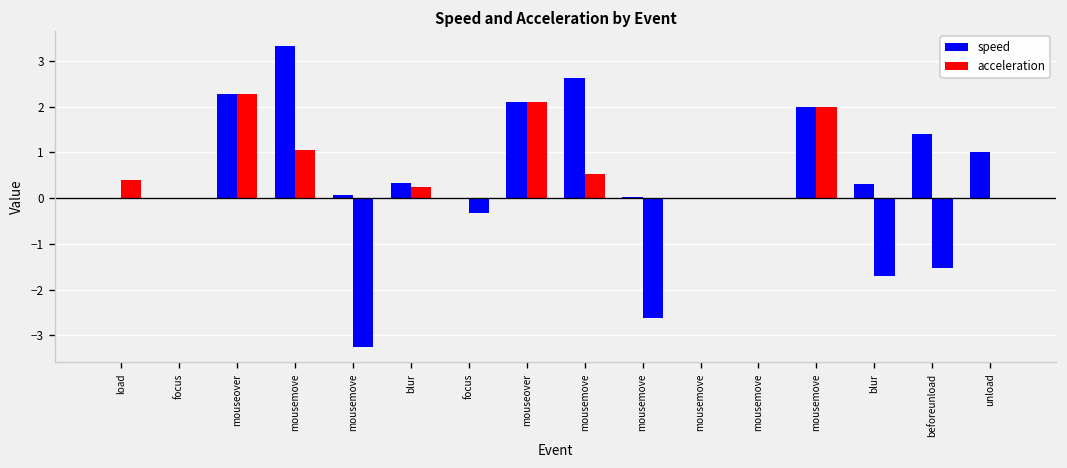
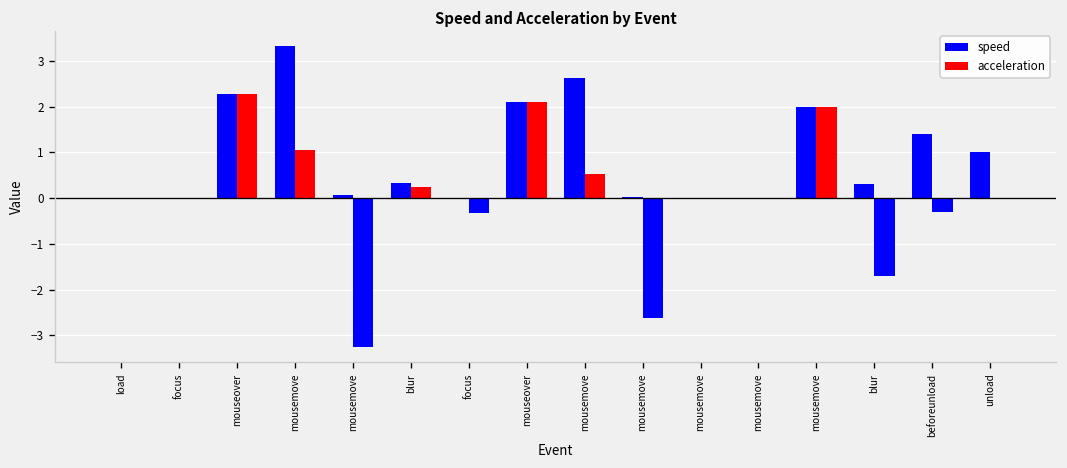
acceleration, load: 0.4 -> 0.0
acceleration, beforeunload: -1.5 -> -0.3
